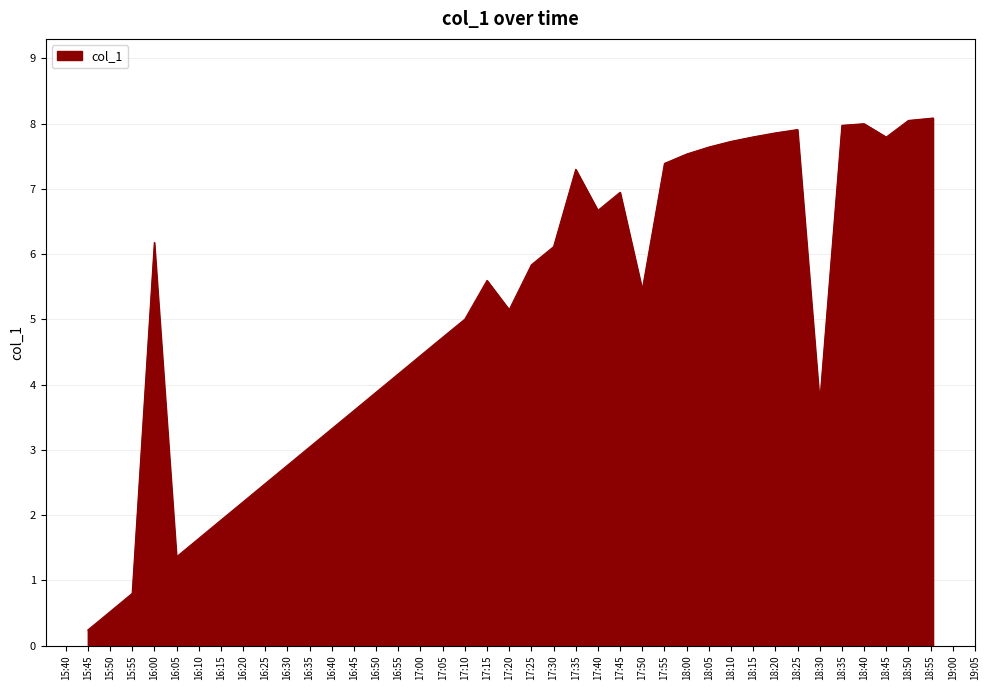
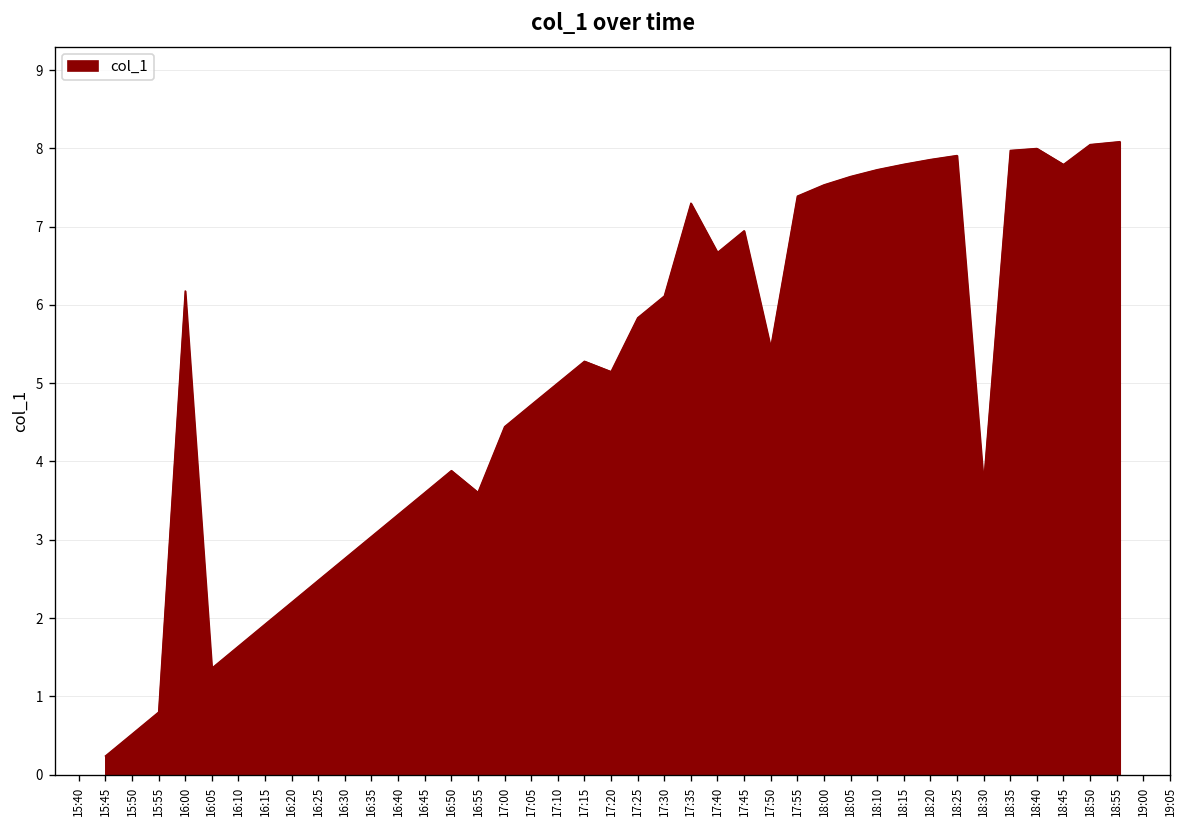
16:55: 4.2 -> 3.6
17:15: 5.6 -> 5.3
